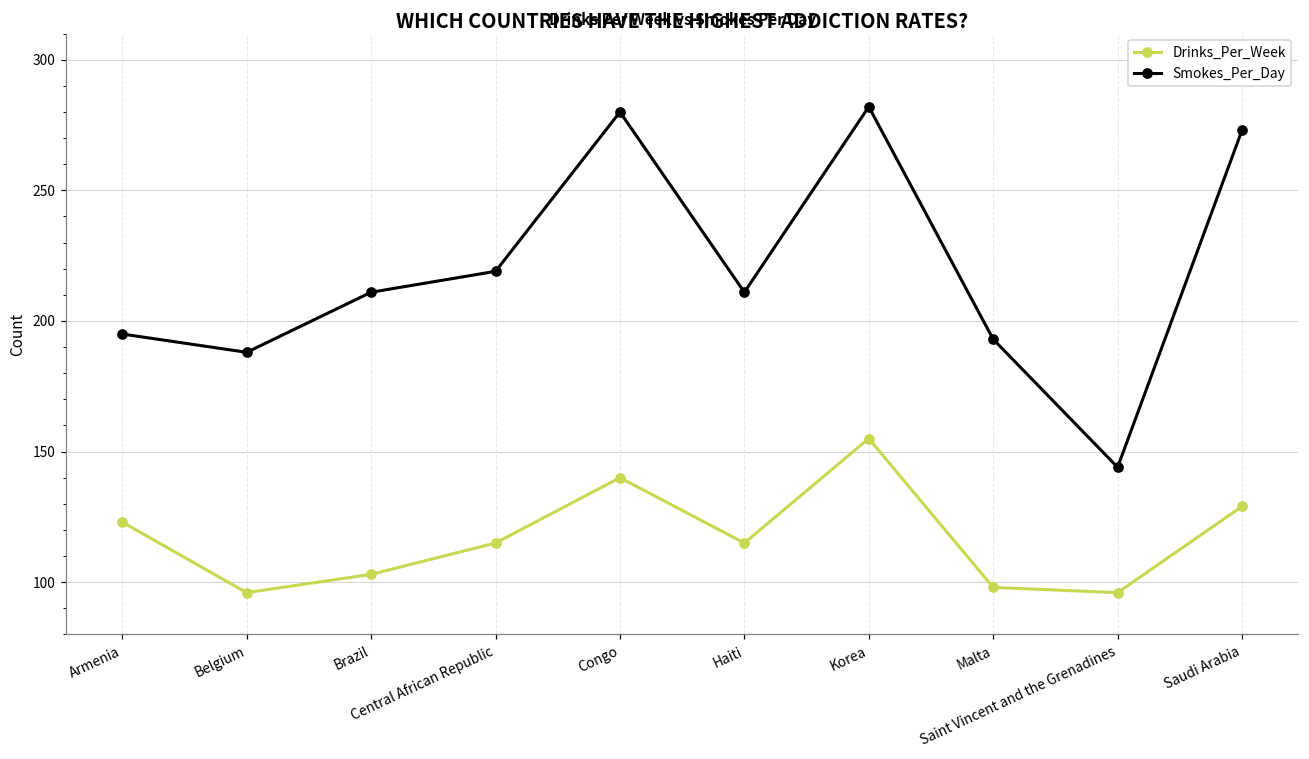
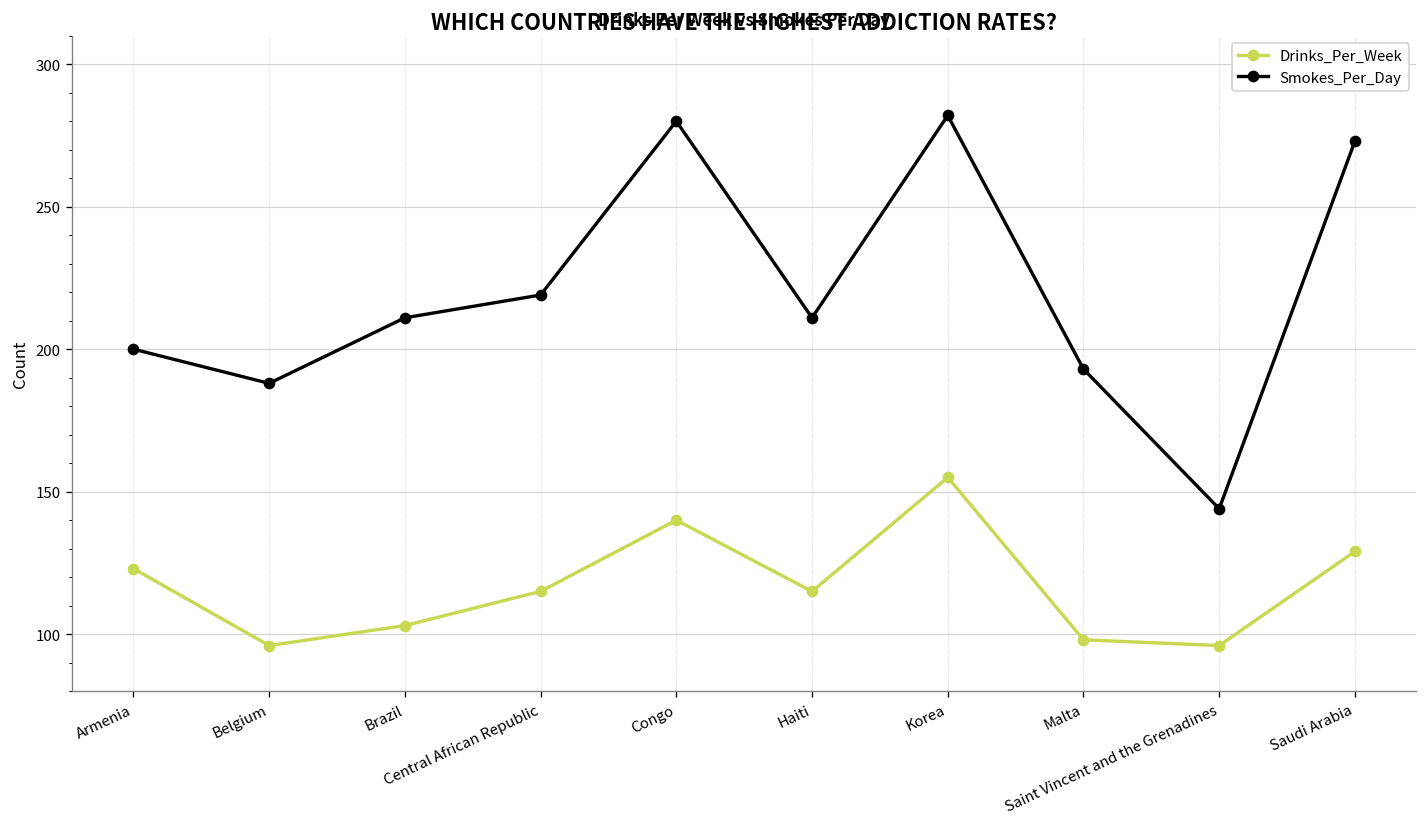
Smokes_Per_Day, Armenia: 195 -> 200
